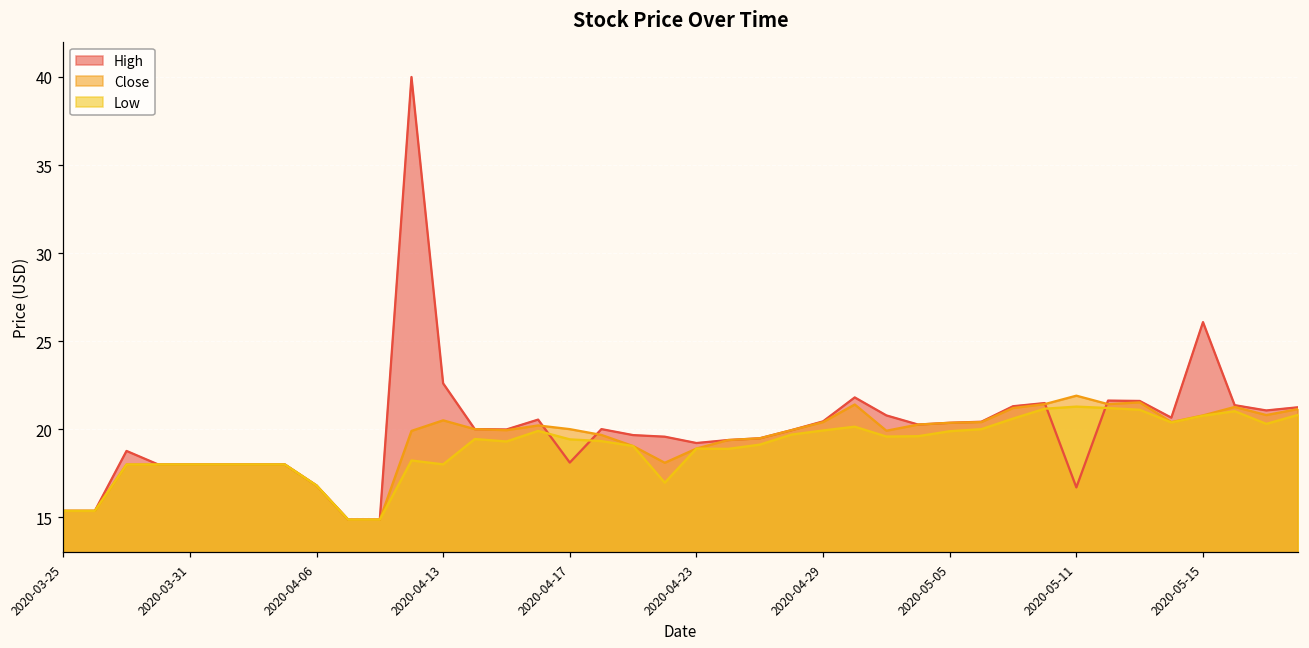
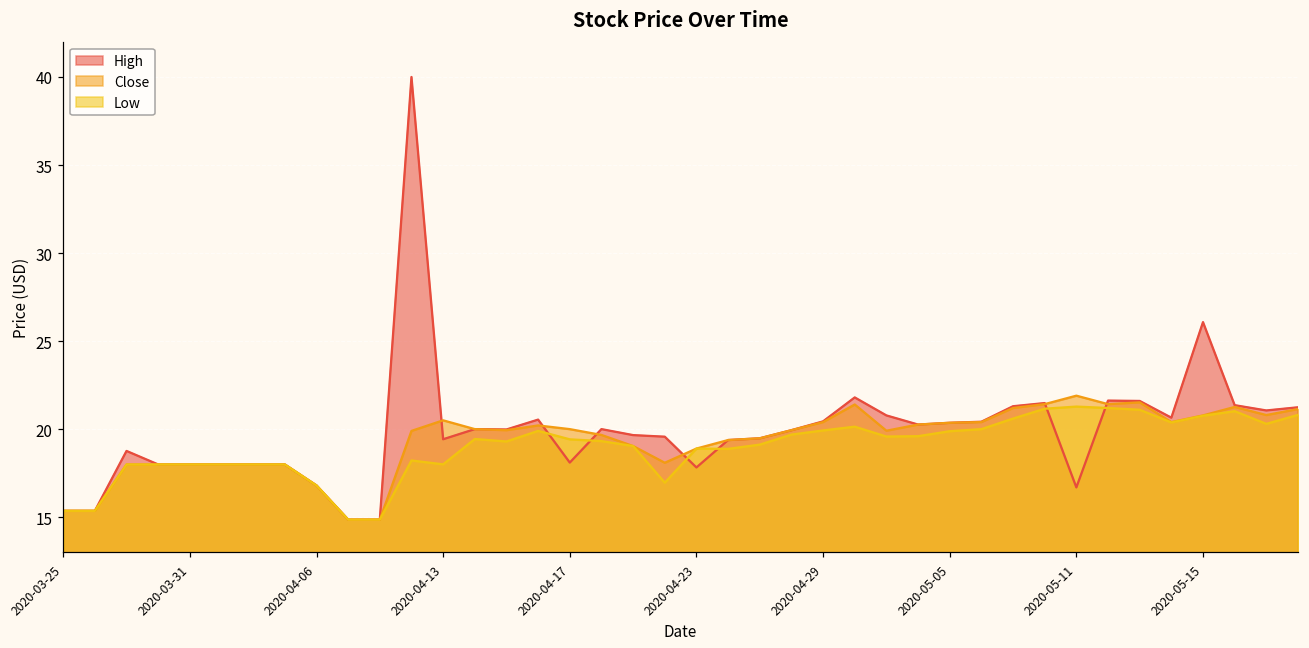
High, 2020-04-13: 22.6 -> 19.4
High, 2020-04-23: 19.2 -> 17.8
